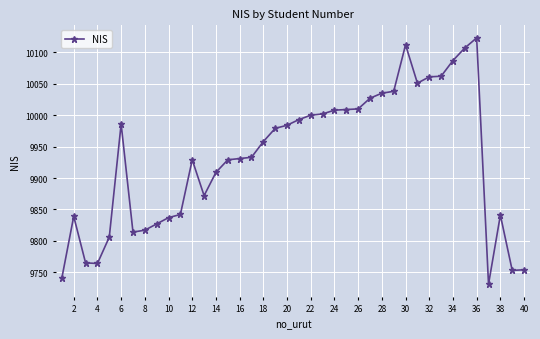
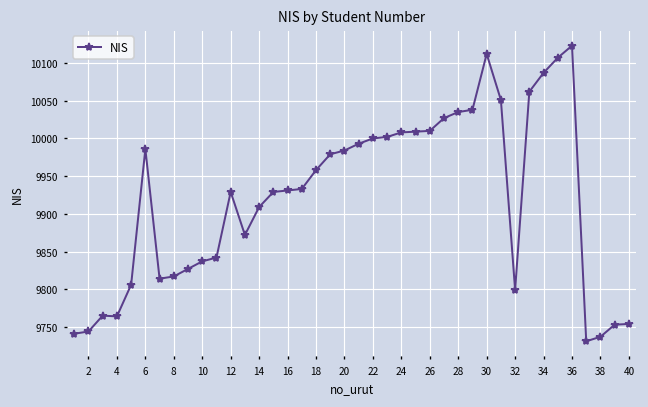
2: 9840 -> 9740
32: 10060 -> 9800
38: 9840 -> 9740
